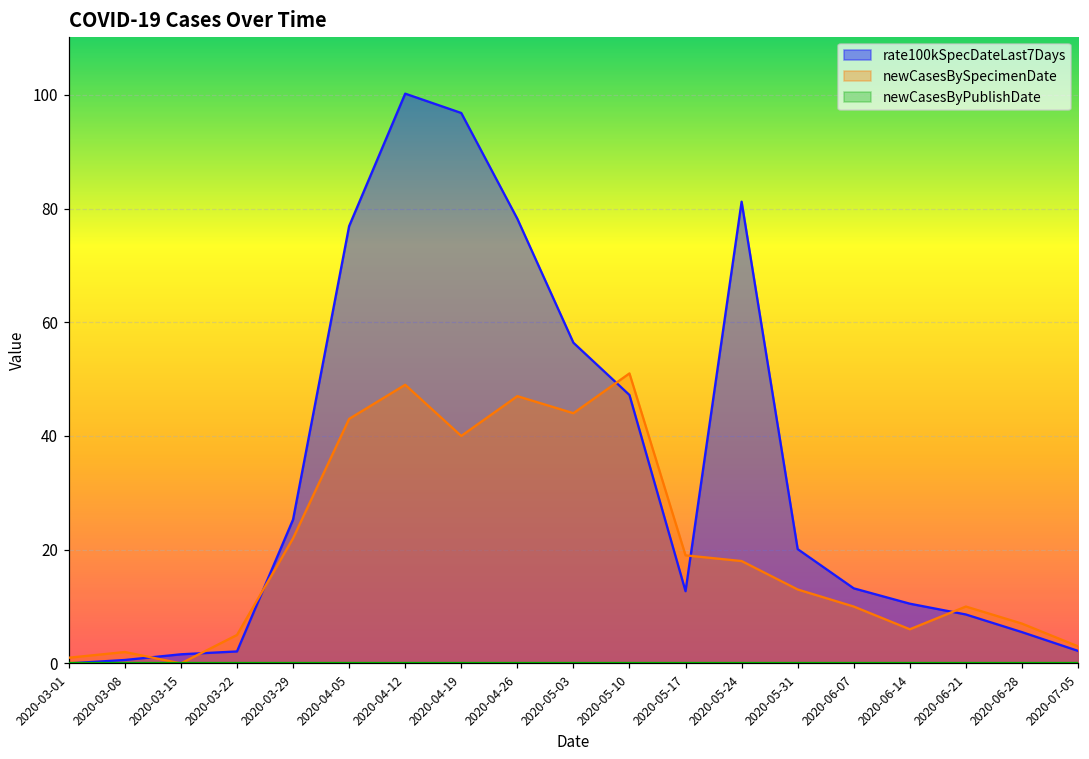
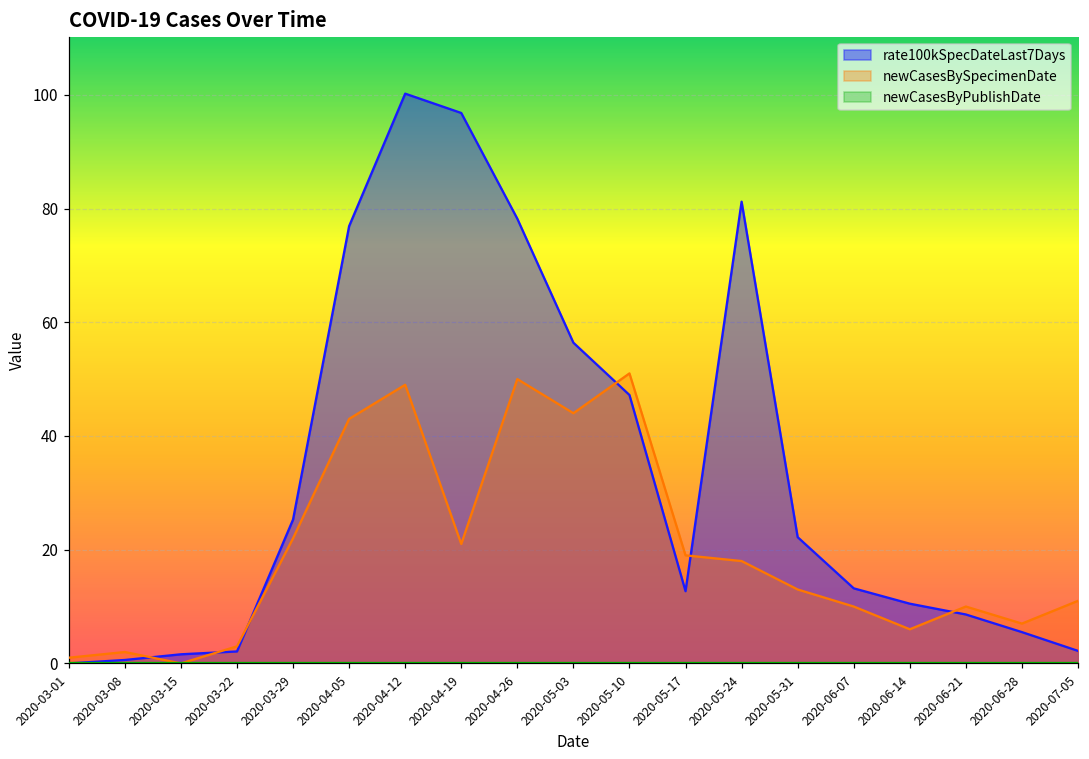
newCasesBySpecimenDate, 2020-03-22: 5 -> 3
newCasesBySpecimenDate, 2020-04-19: 40 -> 21
newCasesBySpecimenDate, 2020-04-26: 47 -> 50
rate100kSpecDateLast7Days, 2020-05-31: 20 -> 22
newCasesBySpecimenDate, 2020-07-05: 3 -> 11
